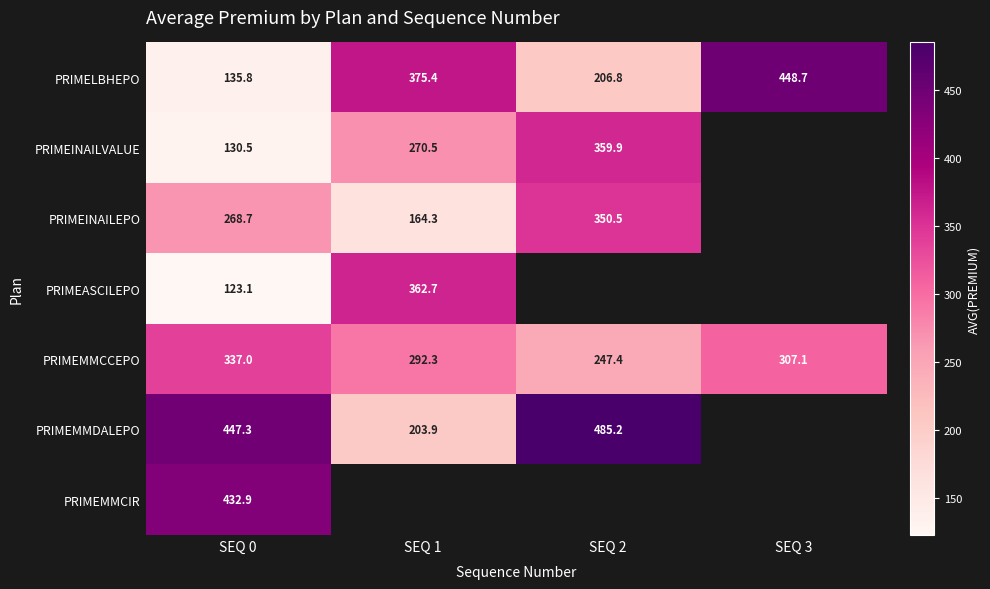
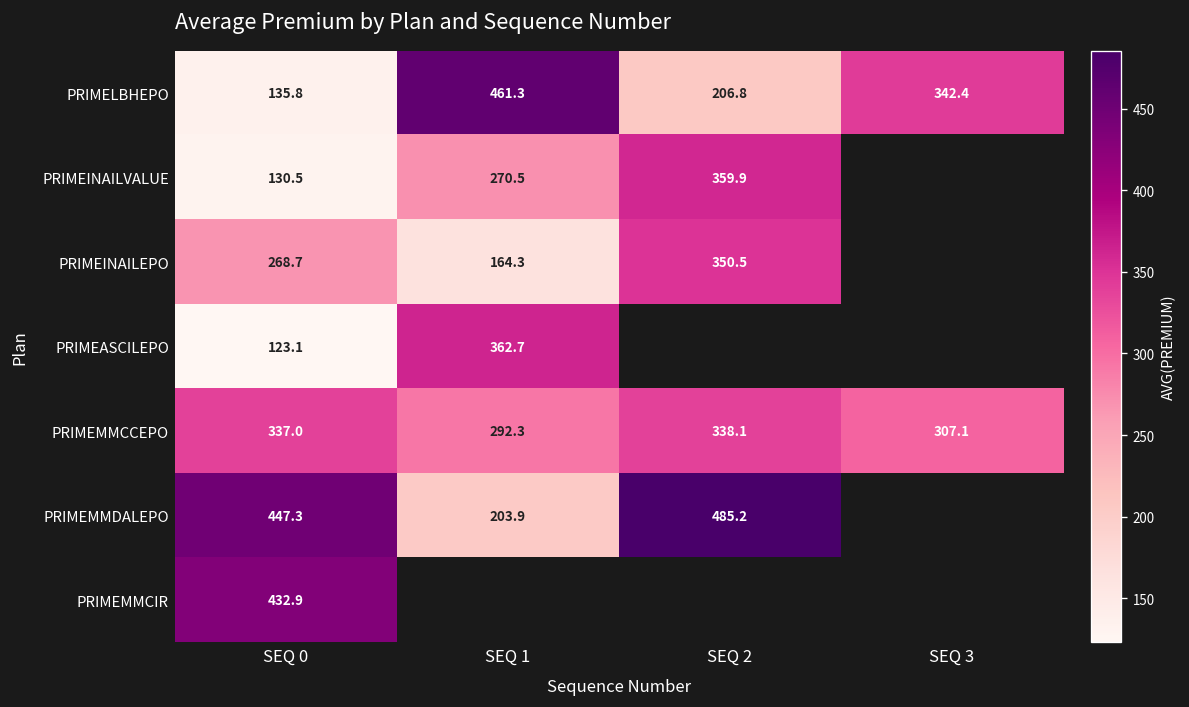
PRIMELBHEPO, SEQ 1: 375.4 -> 461.3
PRIMELBHEPO, SEQ 3: 448.7 -> 342.4
PRIMEMMCCEPO, SEQ 2: 247.4 -> 338.1
